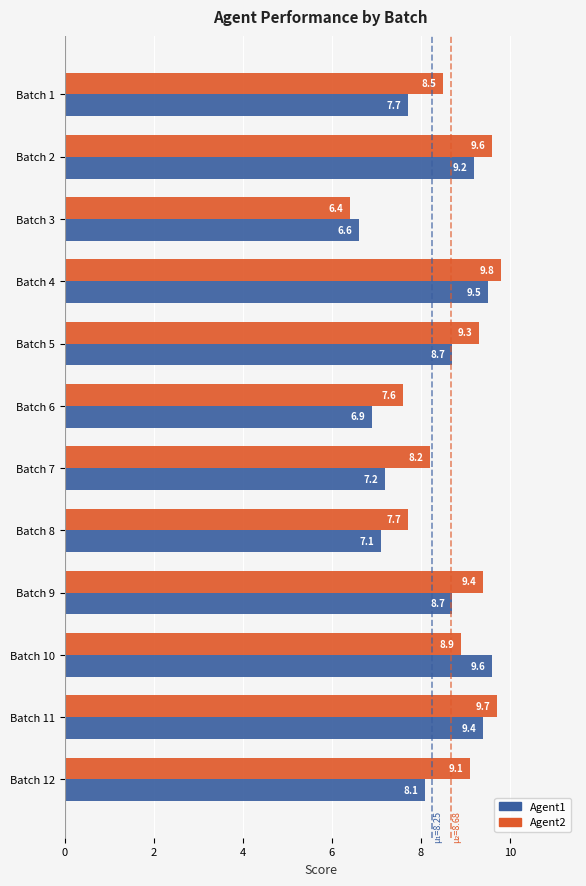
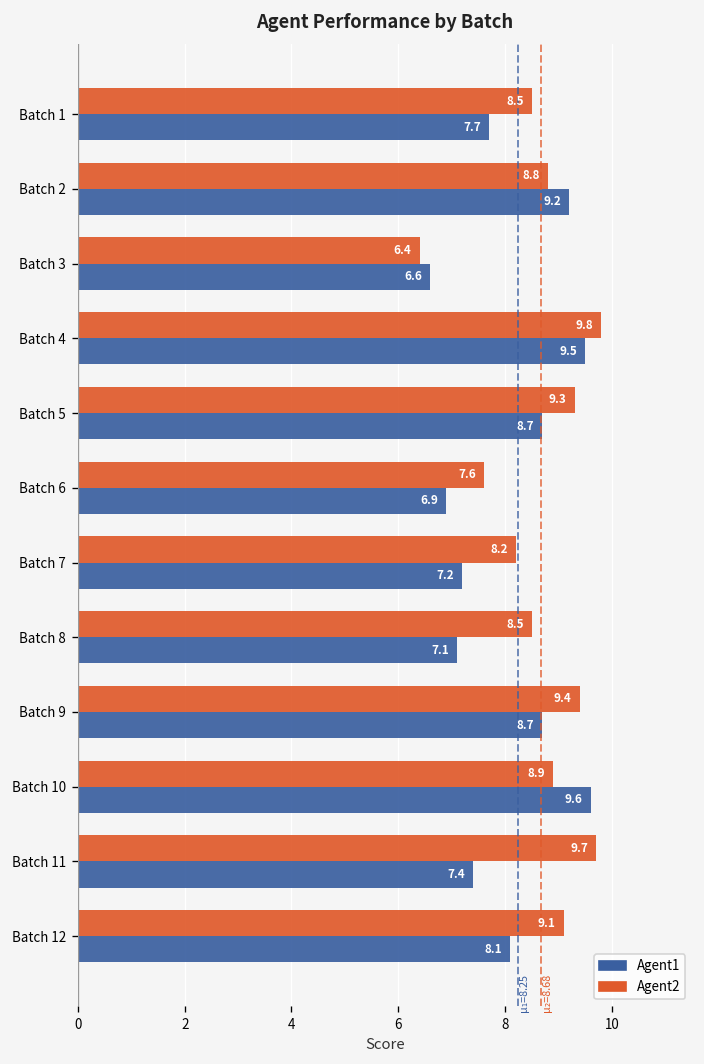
Agent2, Batch 2: 9.6 -> 8.8
Agent2, Batch 8: 7.7 -> 8.5
Agent1, Batch 11: 9.4 -> 7.4
